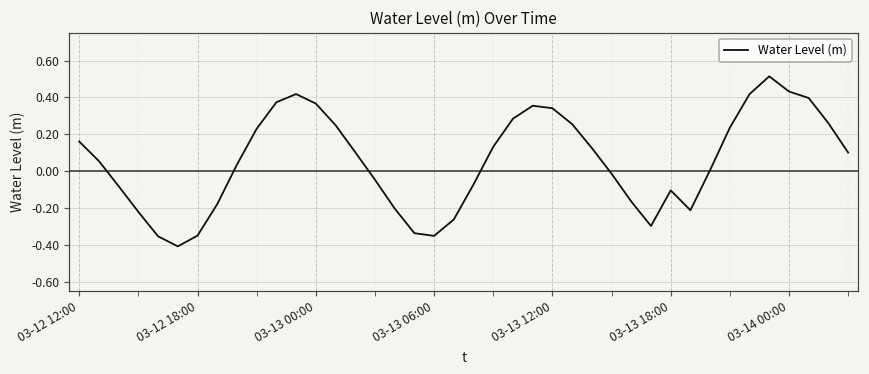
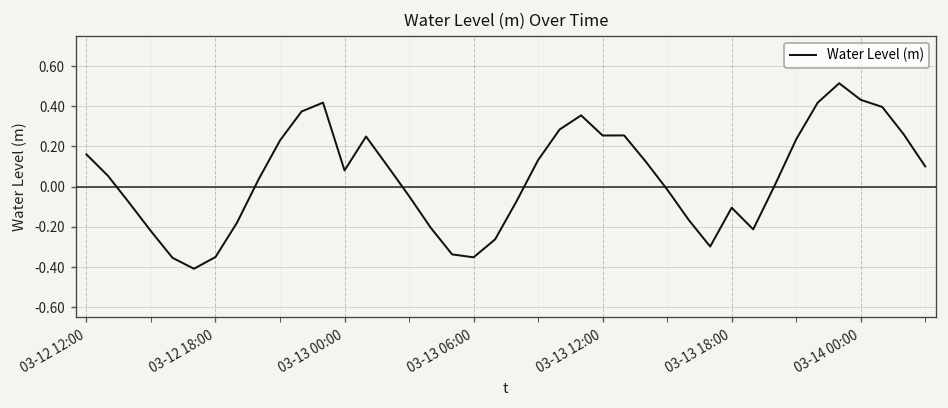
03-13 00:00: 0.37 -> 0.08
03-13 12:00: 0.34 -> 0.25
